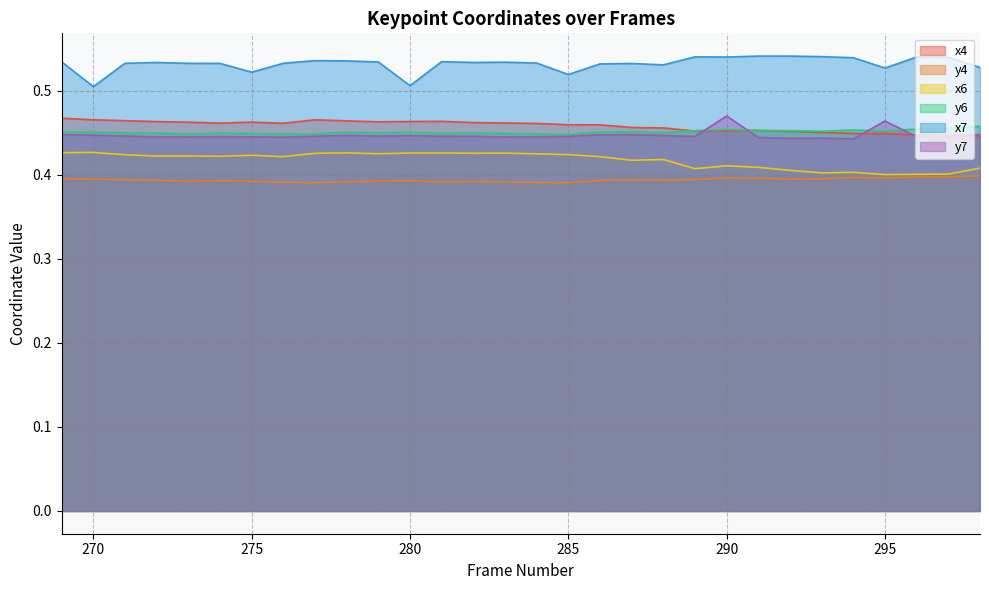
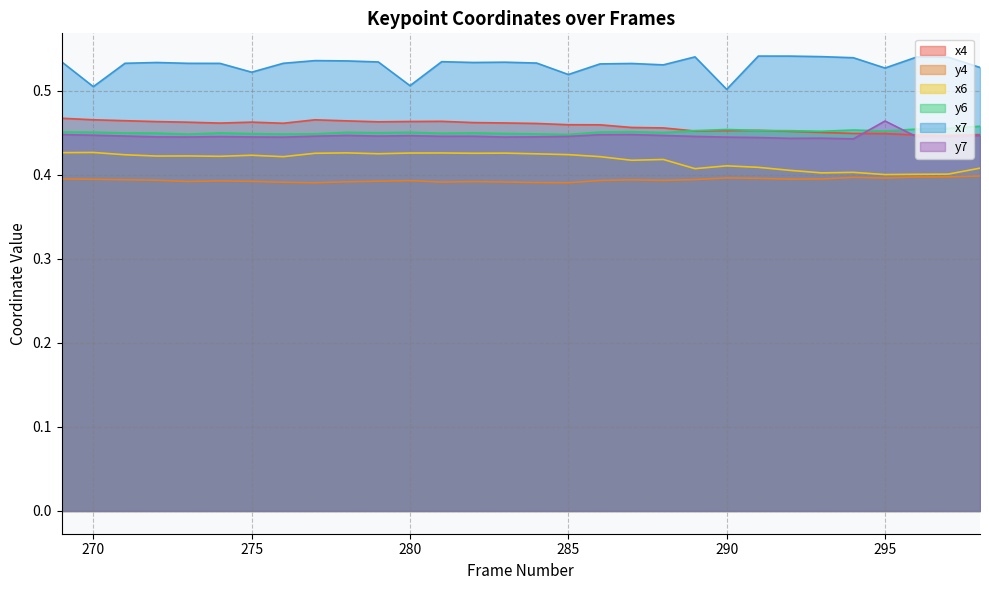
x7, 290: 0.54 -> 0.50
y7, 290: 0.47 -> 0.45
